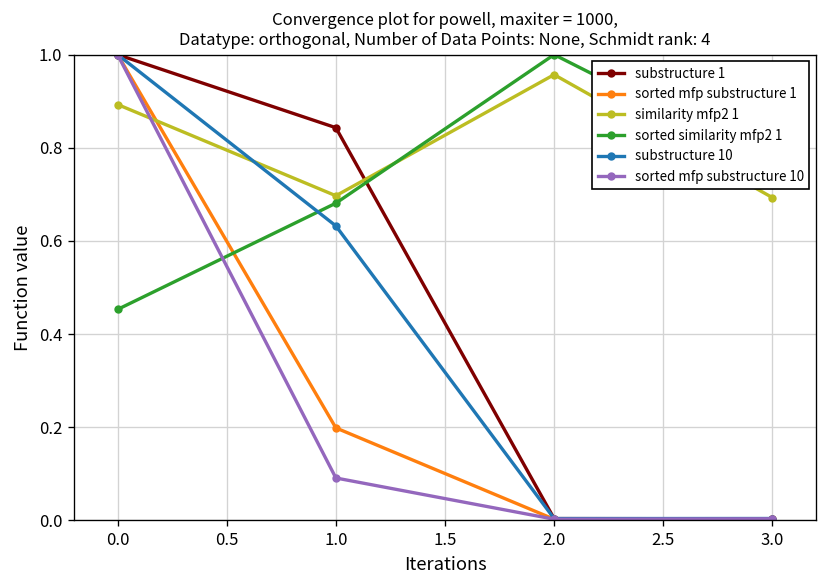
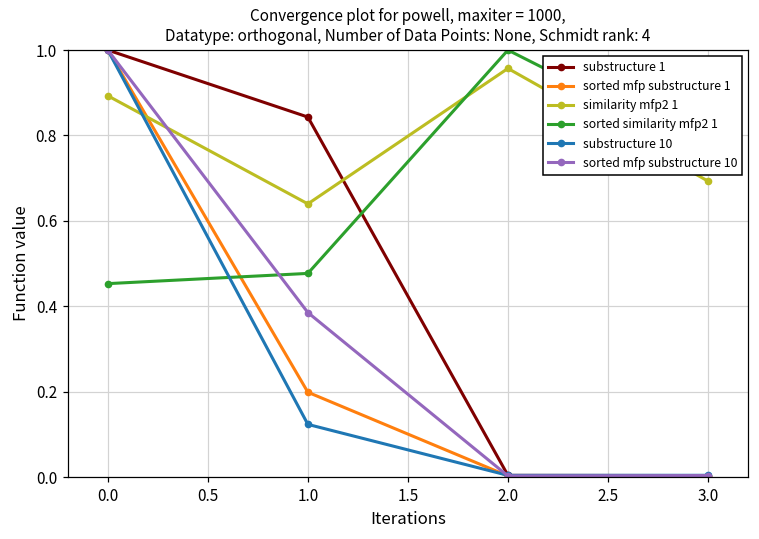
similarity mfp2 1, 1.0: 0.70 -> 0.64
sorted similarity mfp2 1, 1.0: 0.68 -> 0.48
substructure 10, 1.0: 0.63 -> 0.12
sorted mfp substructure 10, 1.0: 0.09 -> 0.39
